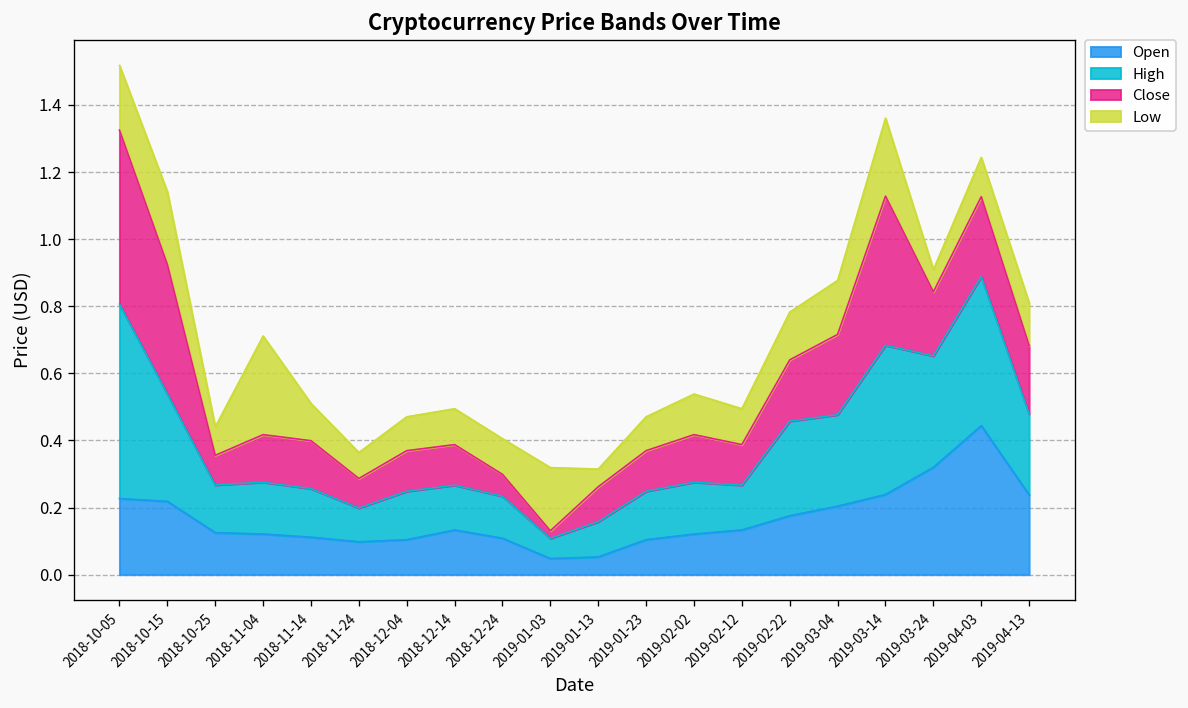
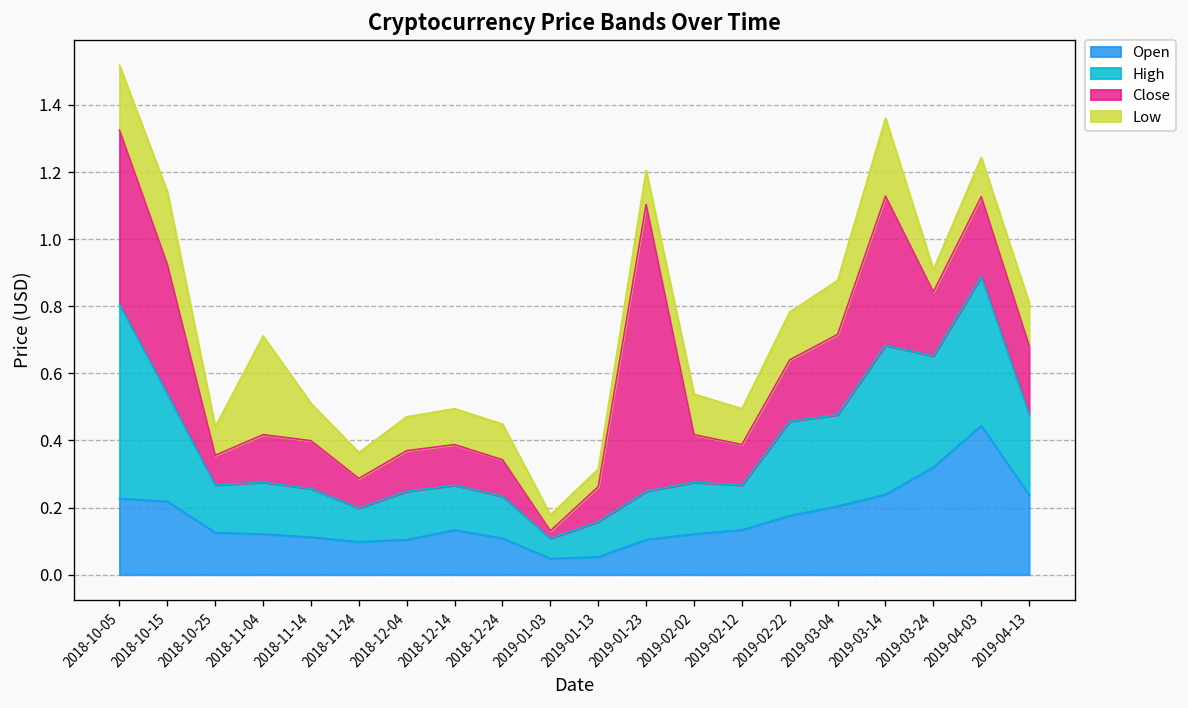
Close, 2018-12-24: 0.07 -> 0.11
Low, 2019-01-03: 0.19 -> 0.05
Close, 2019-01-23: 0.12 -> 0.85
